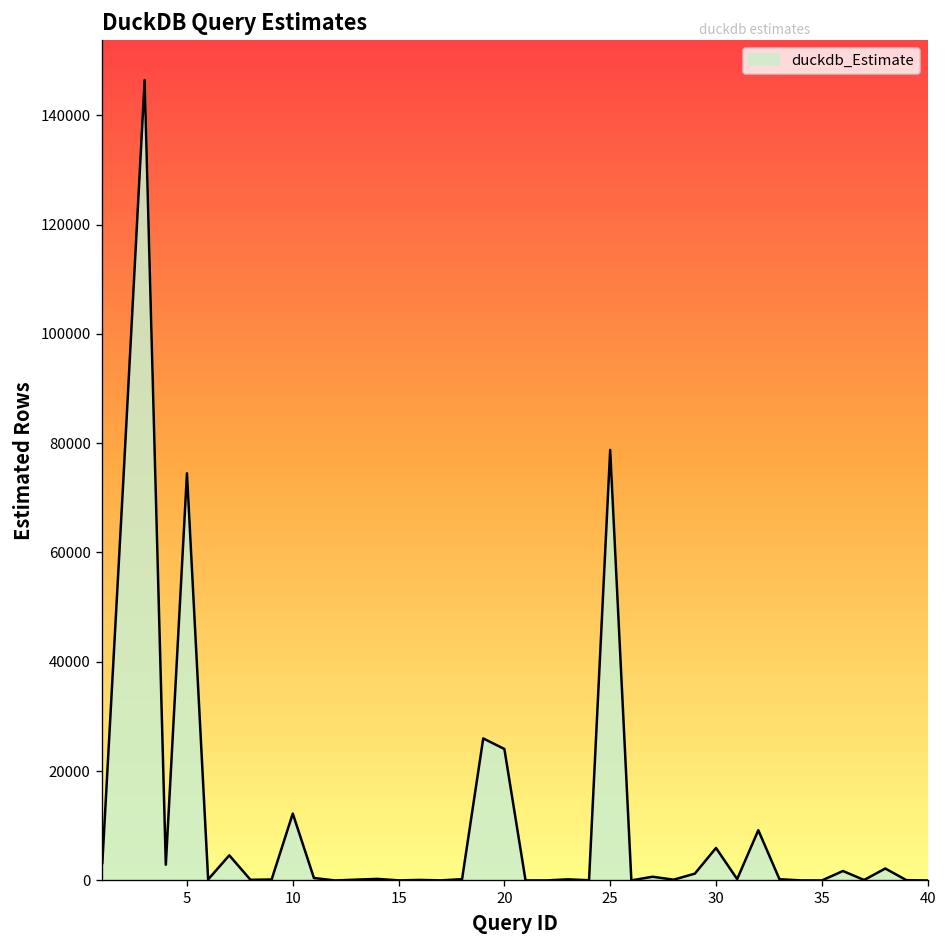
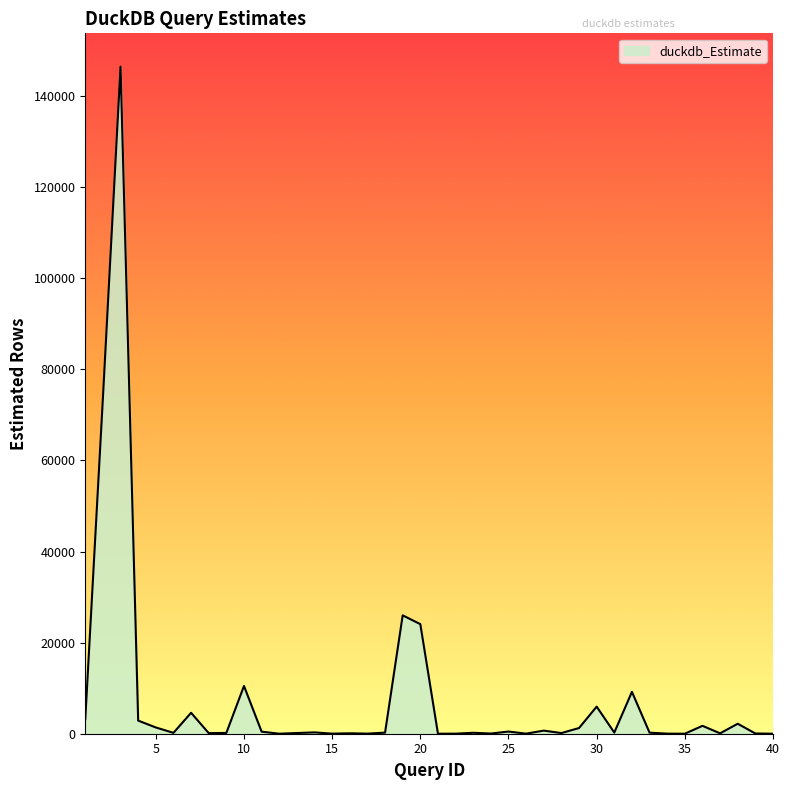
5: 74000 -> 1000
10: 12000 -> 10000
25: 79000 -> 0
